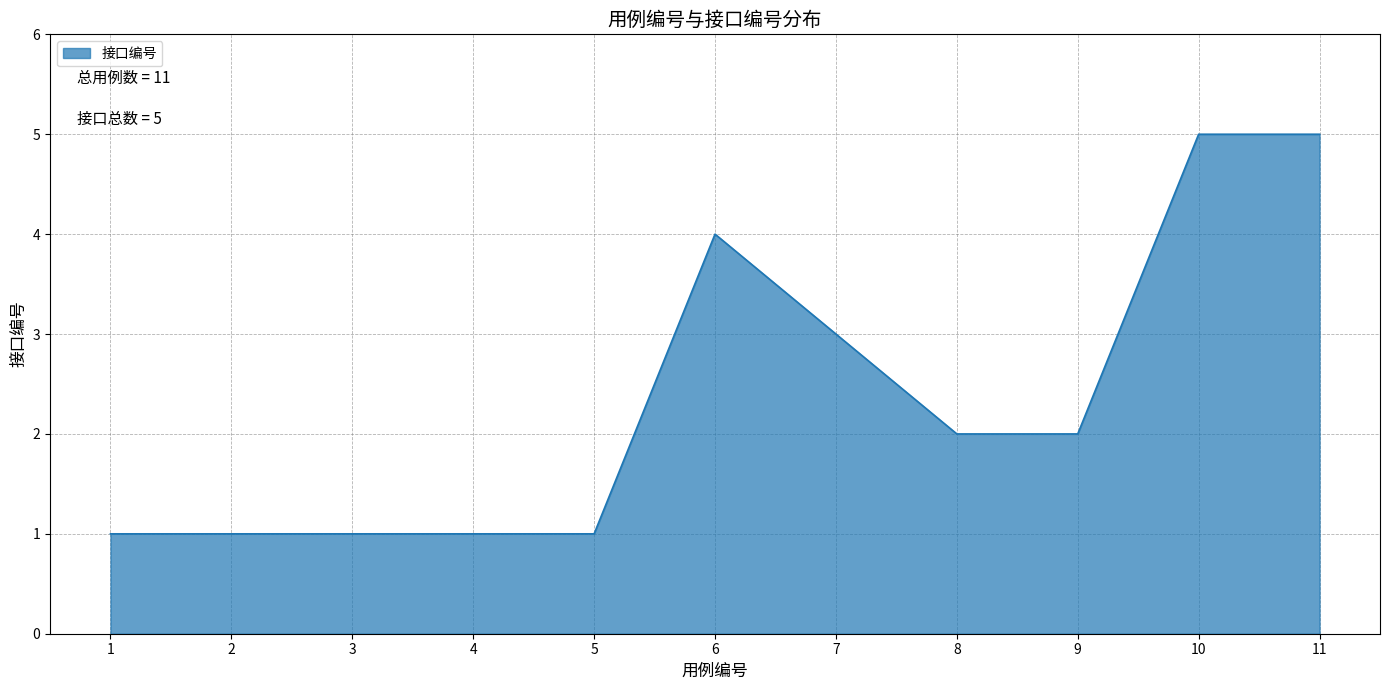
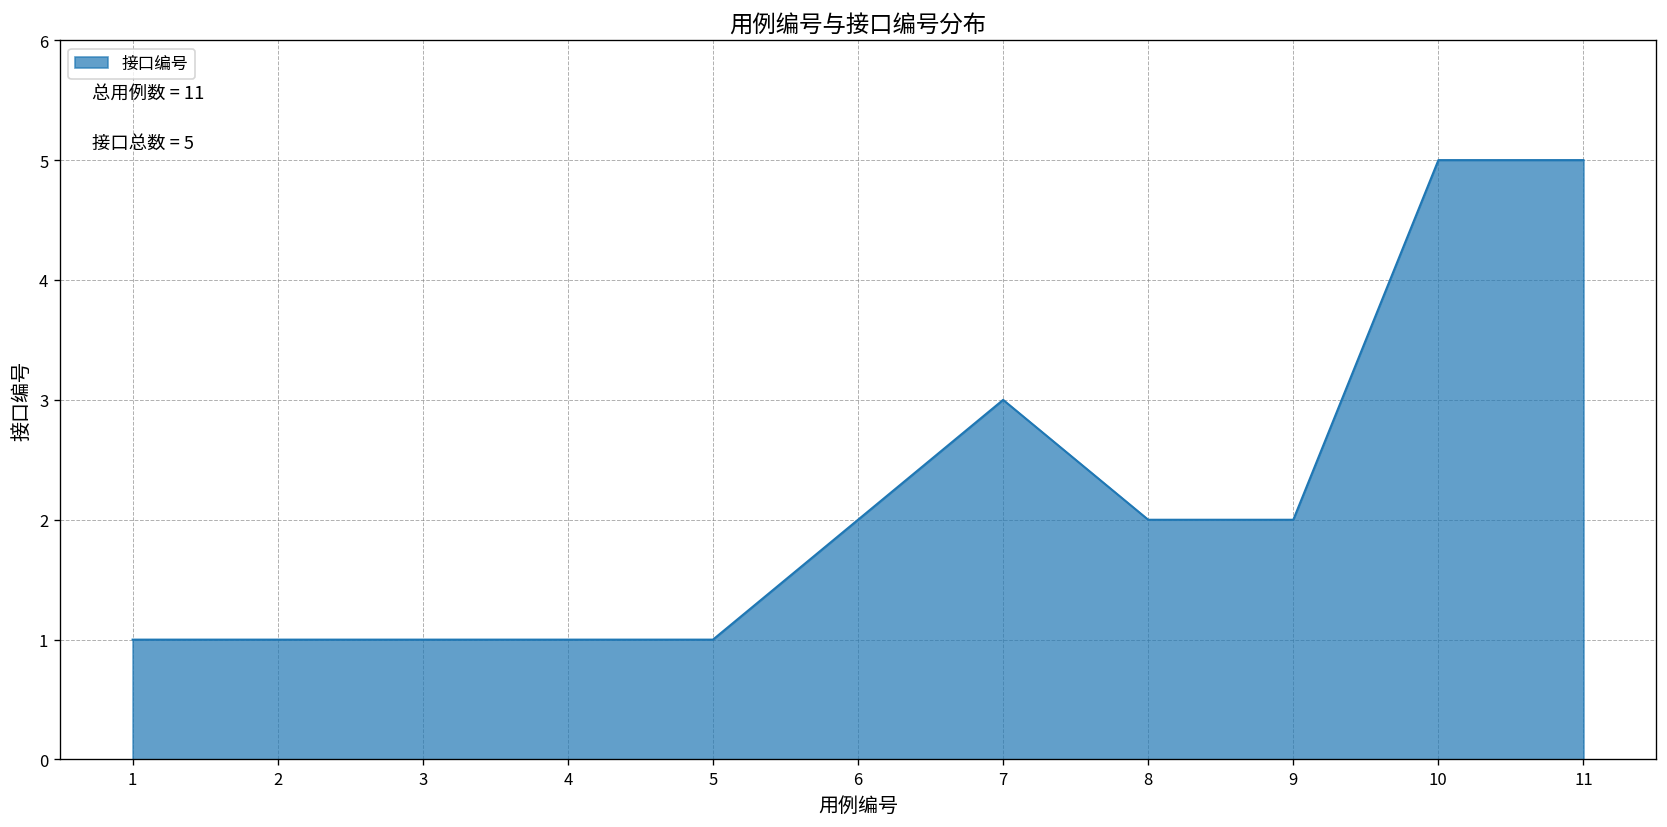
6: 4 -> 2
